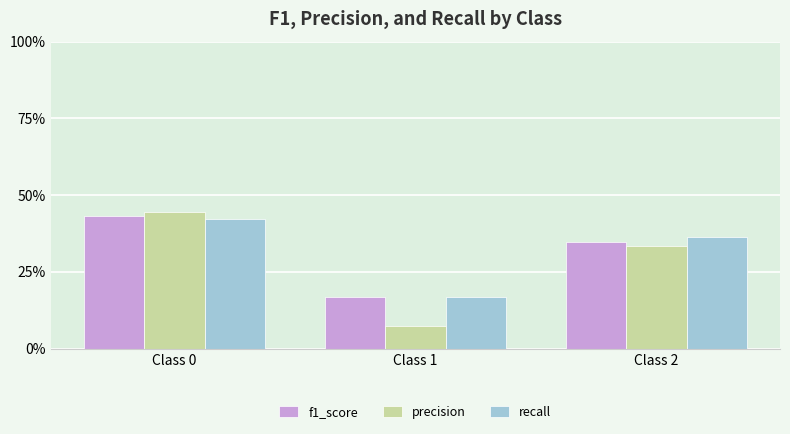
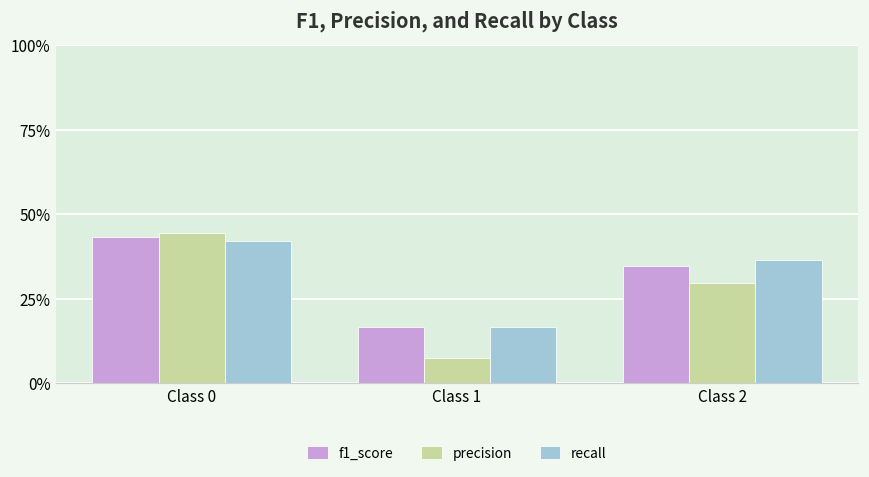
precision, Class 2: 33% -> 30%
